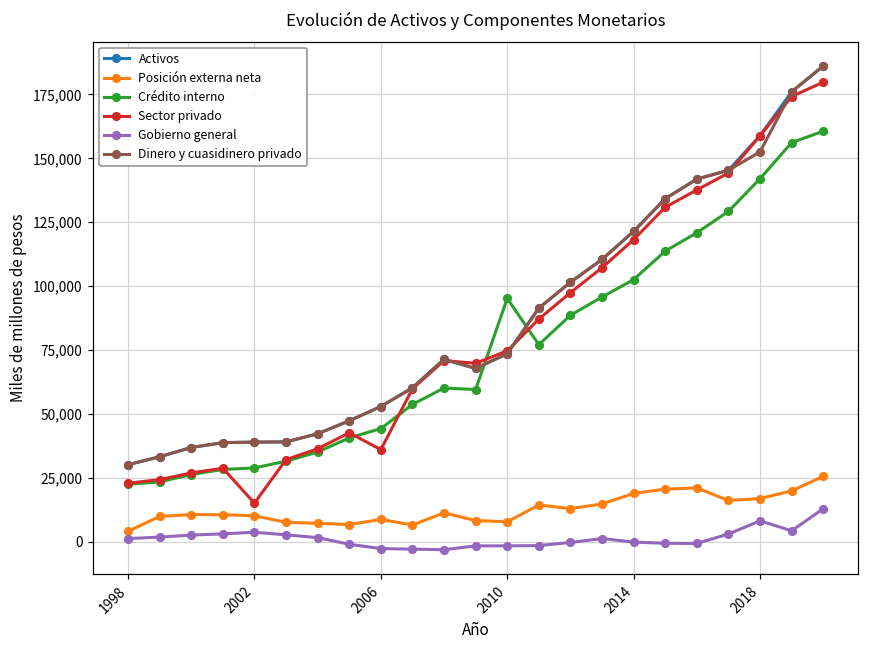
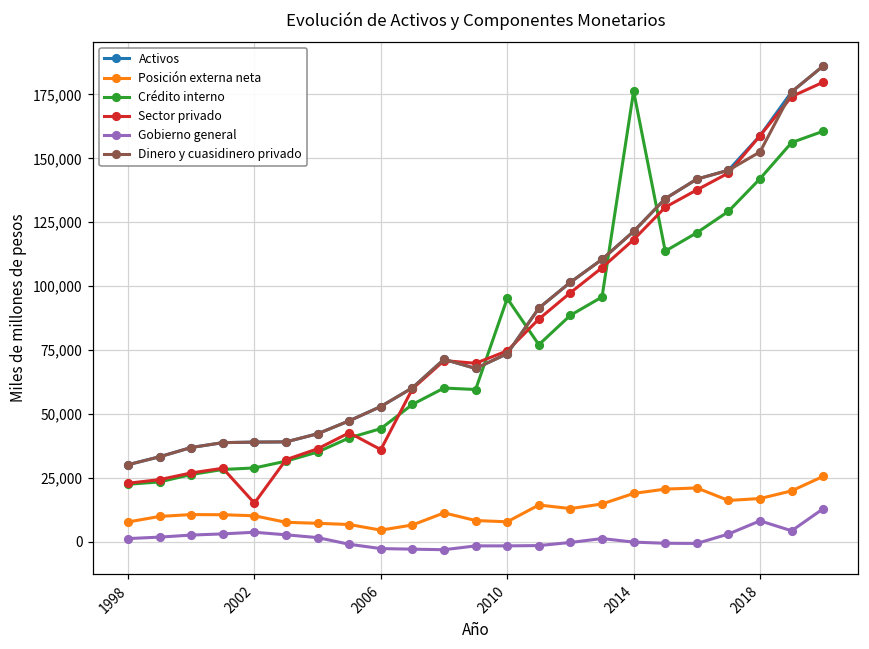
Posición externa neta, 1998: 4,000 -> 8,000
Posición externa neta, 2006: 9,000 -> 4,000
Crédito interno, 2014: 103,000 -> 176,000
